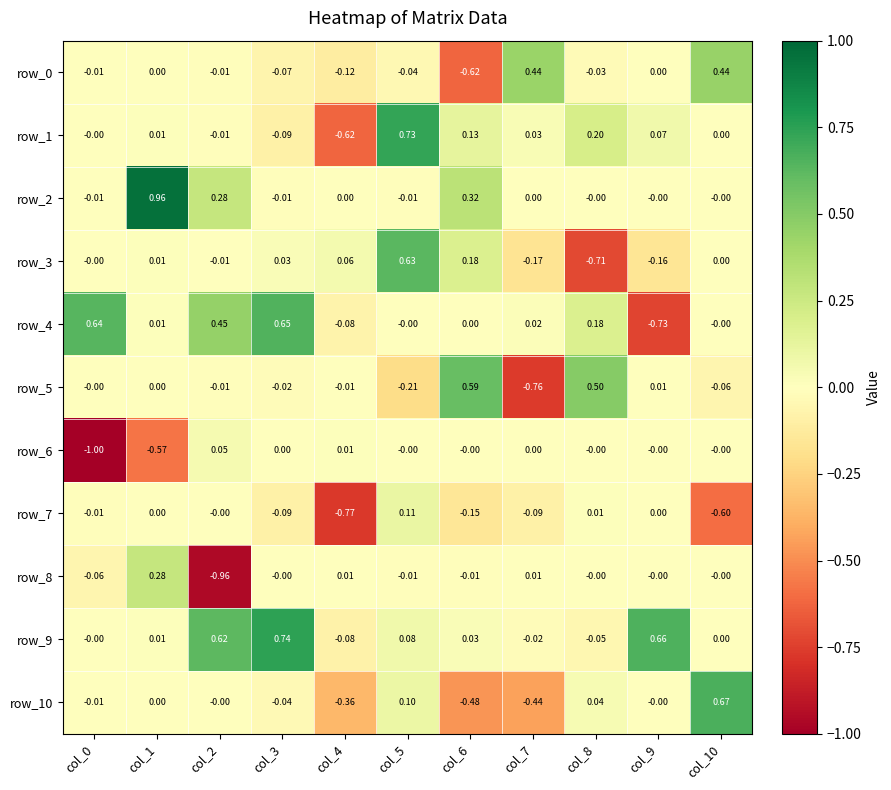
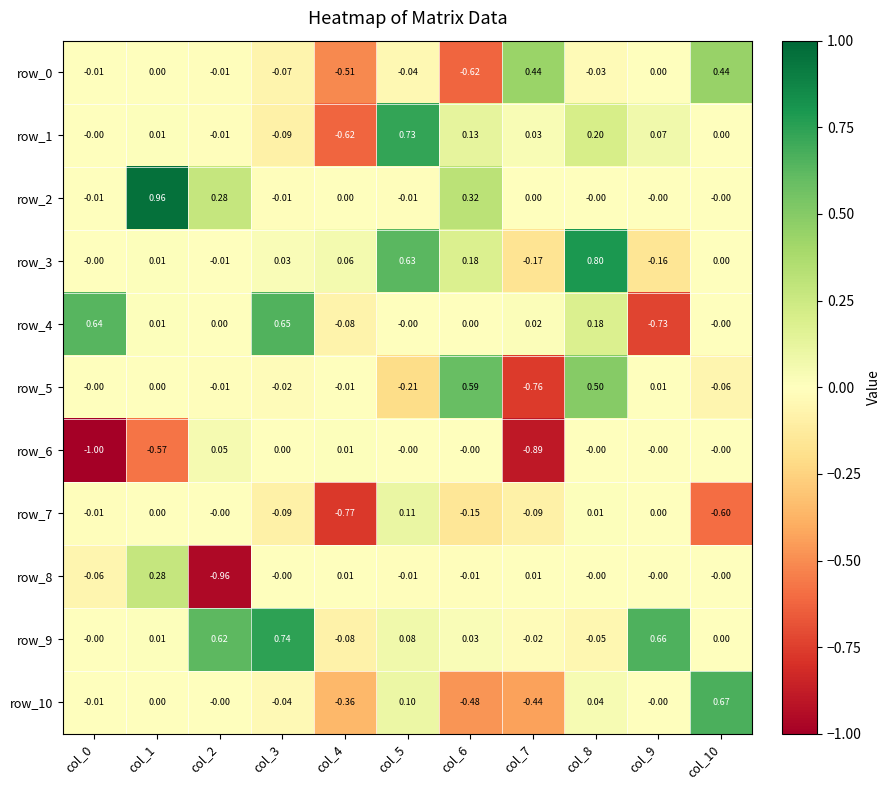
row_0, col_4: -0.12 -> -0.51
row_3, col_8: -0.71 -> 0.80
row_4, col_2: 0.45 -> 0.00
row_6, col_7: 0.00 -> -0.89
